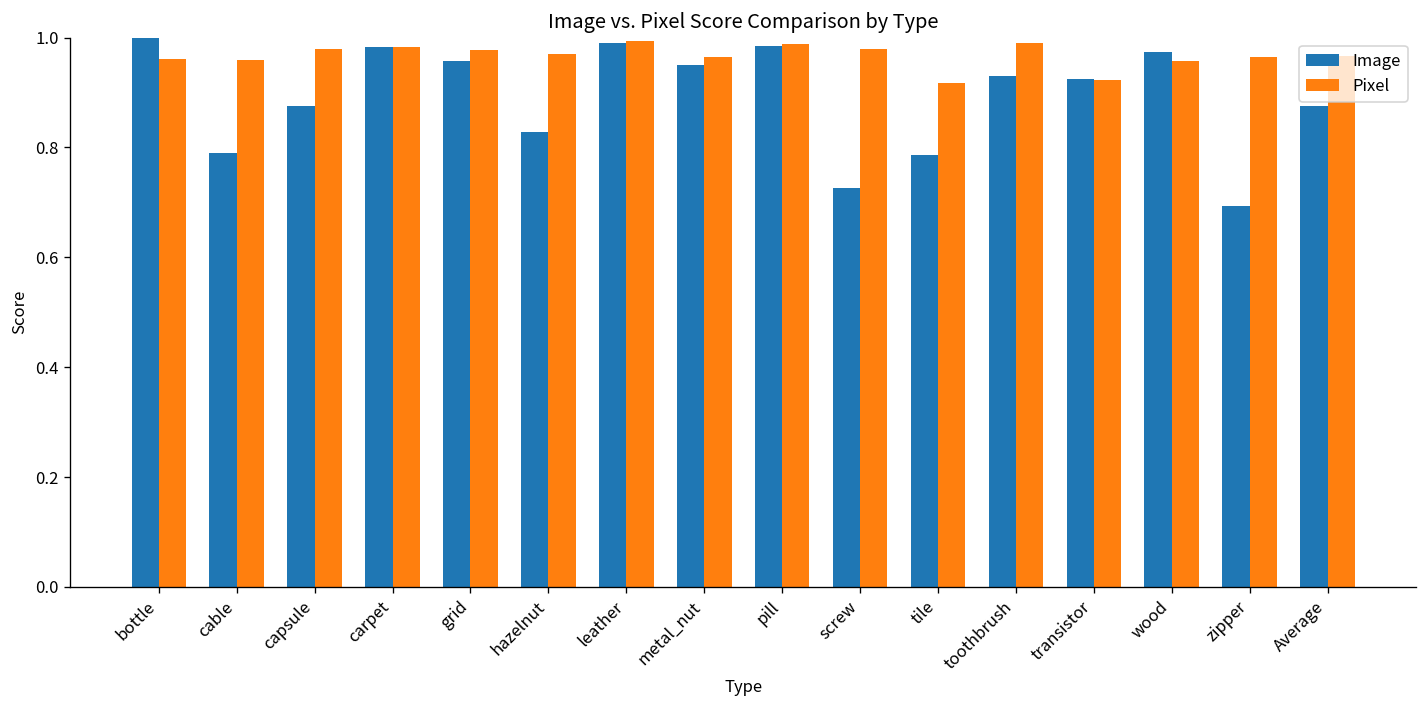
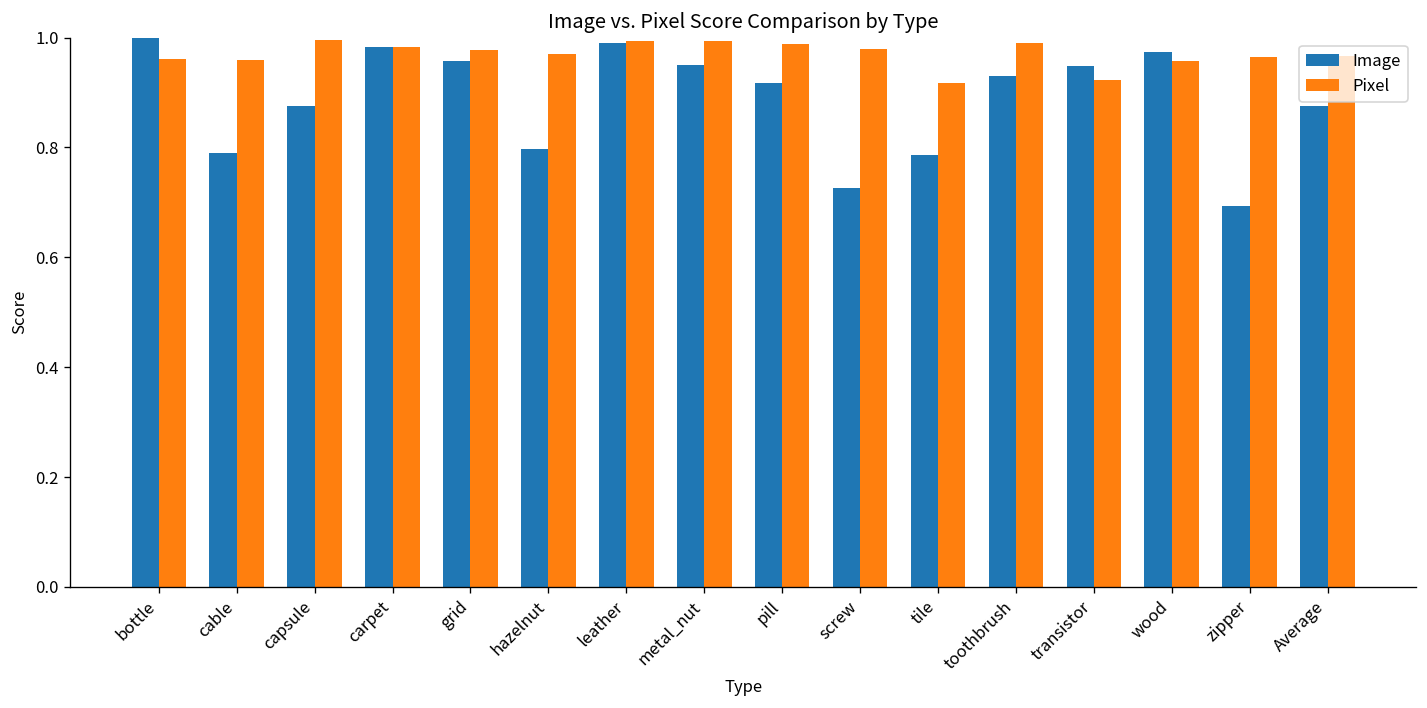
Pixel, capsule: 0.98 -> 1.00
Image, hazelnut: 0.83 -> 0.80
Pixel, metal_nut: 0.97 -> 0.99
Image, pill: 0.98 -> 0.92
Image, transistor: 0.93 -> 0.95
